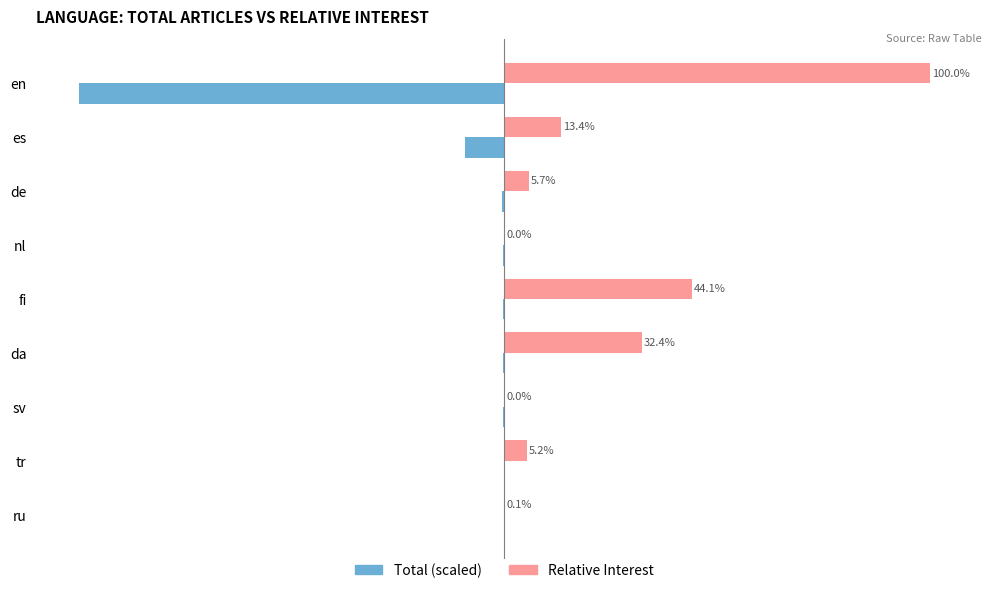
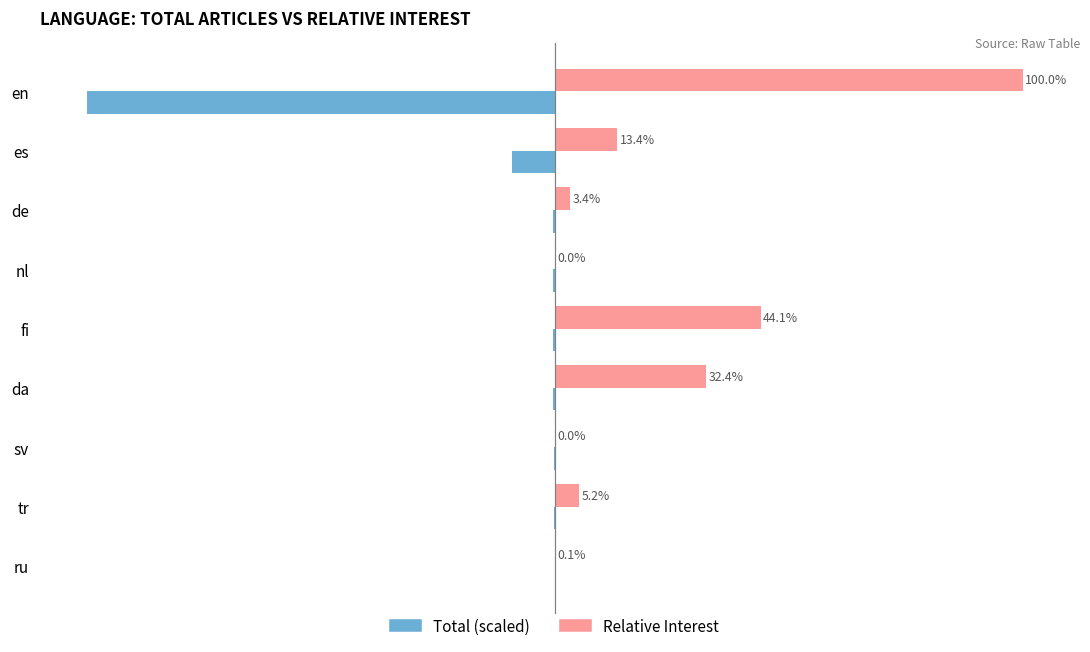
Relative Interest, de: 5.7% -> 3.4%
